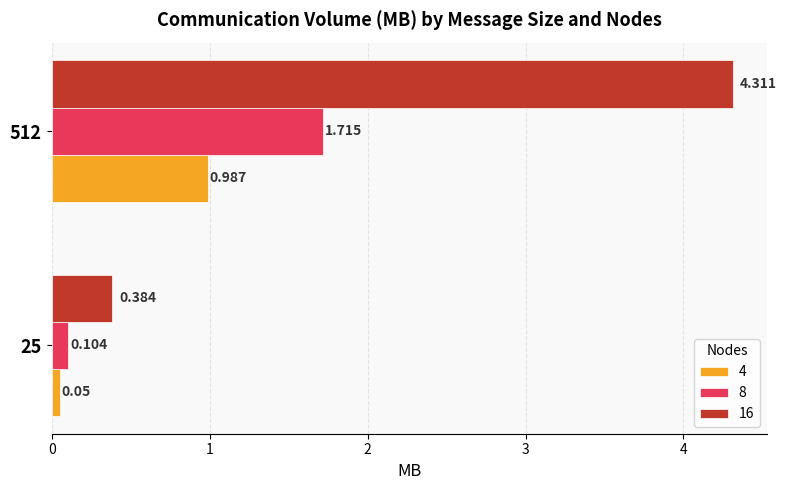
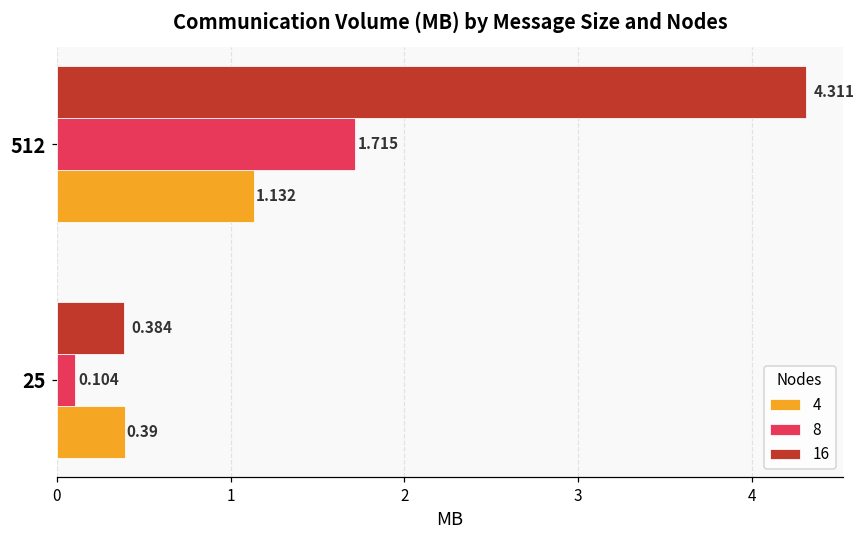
4, 512: 0.987 -> 1.132
4, 25: 0.05 -> 0.39
